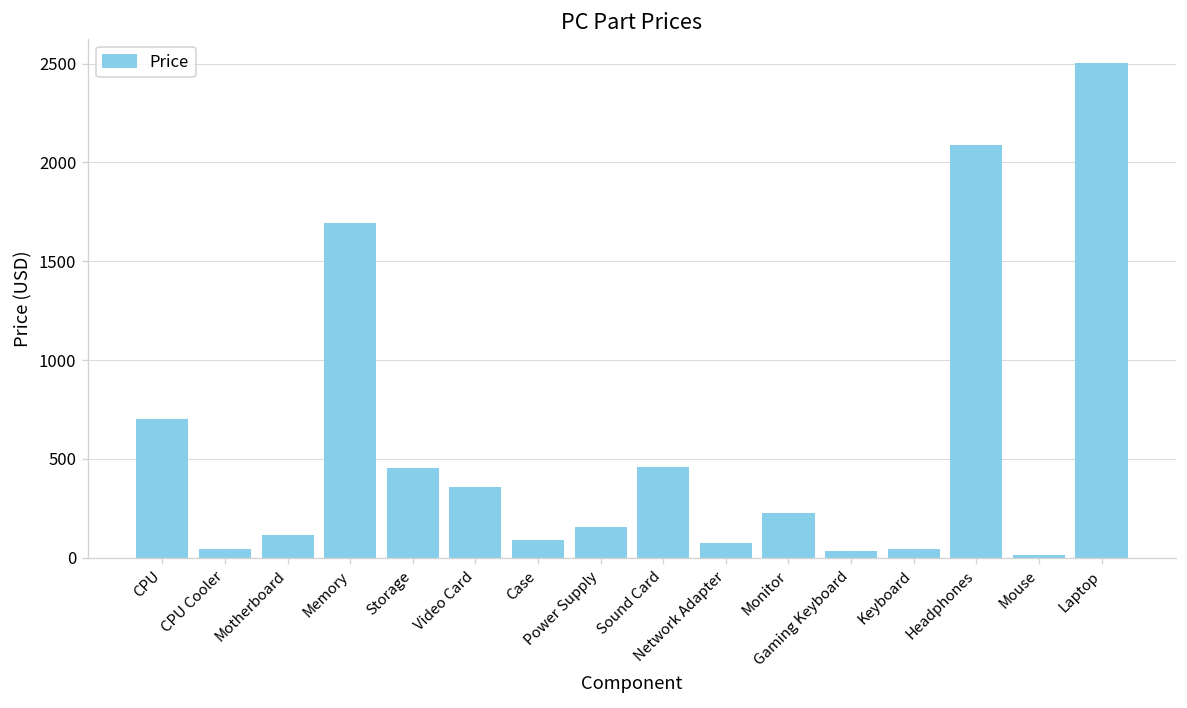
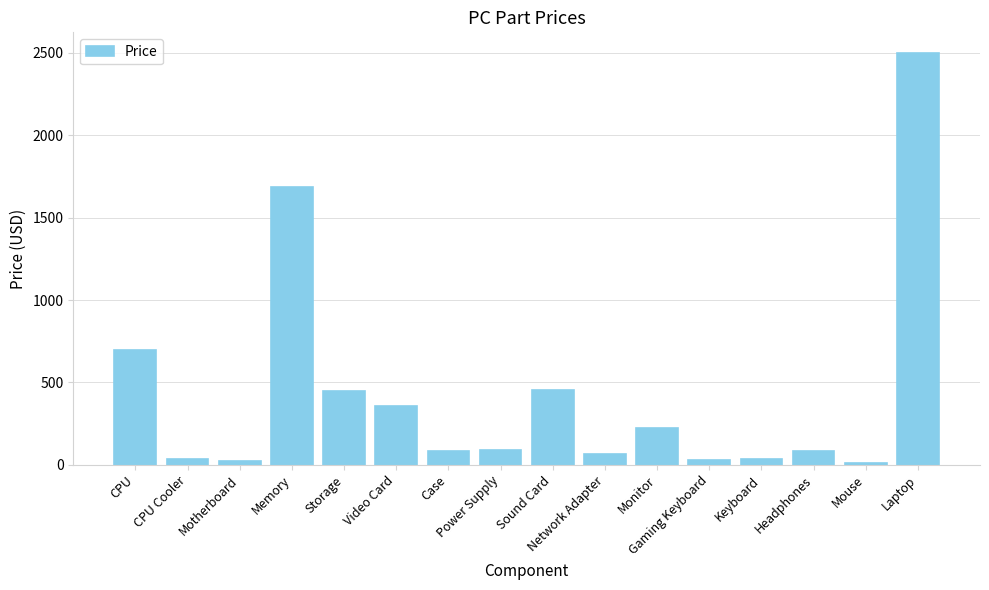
Motherboard: 110 -> 30
Power Supply: 150 -> 90
Headphones: 2080 -> 80
